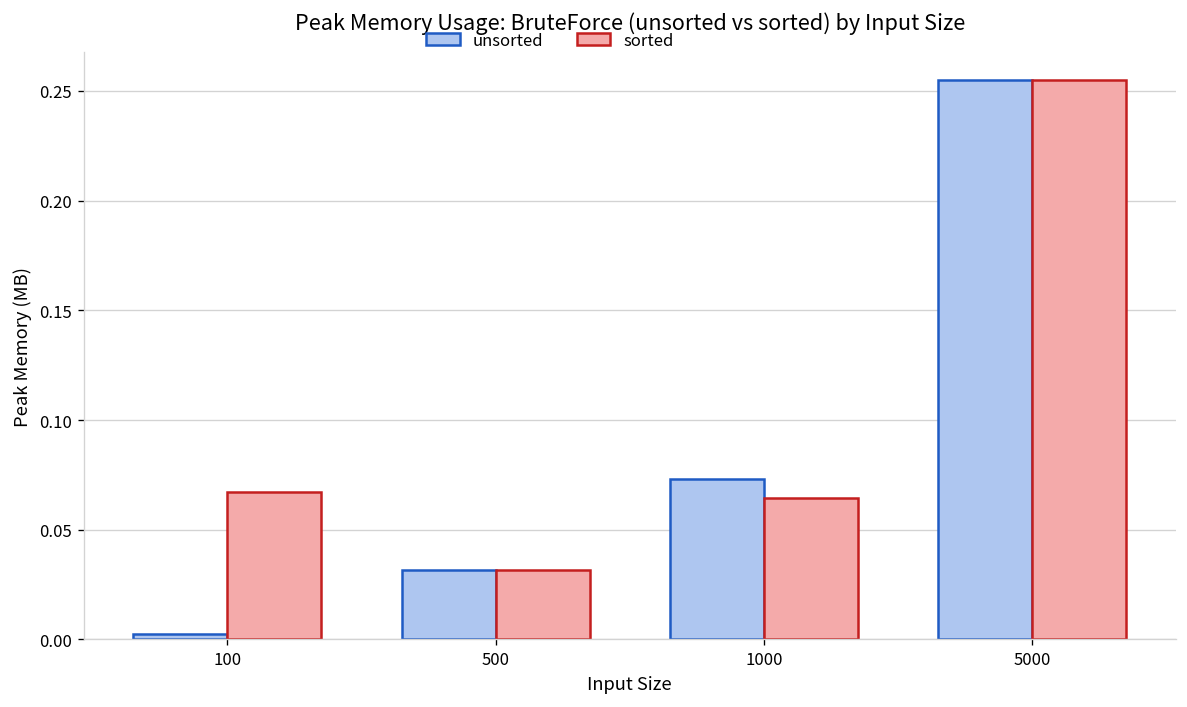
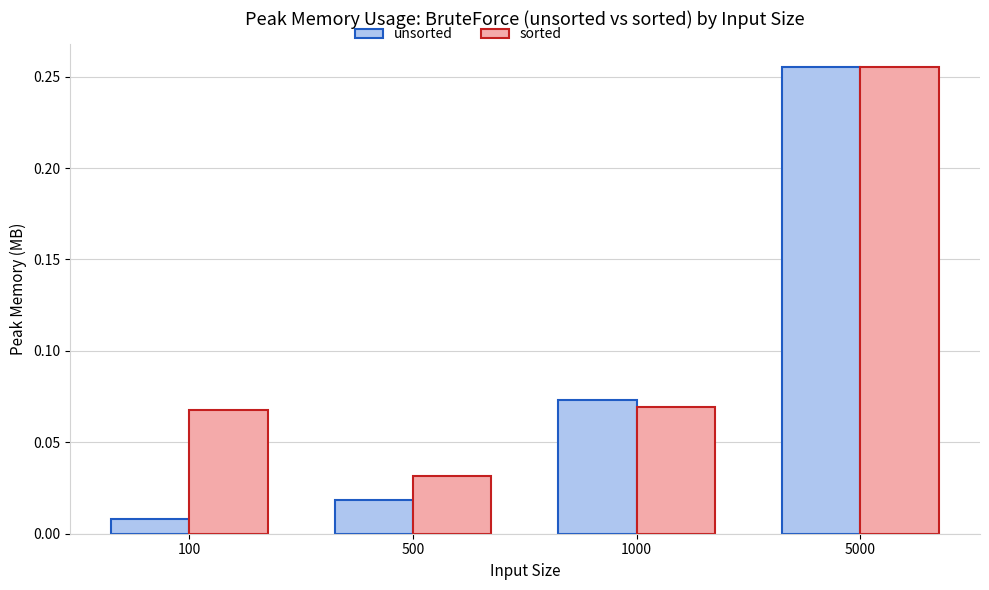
unsorted, 100: 0.002 -> 0.008
unsorted, 500: 0.032 -> 0.018
sorted, 1000: 0.064 -> 0.070
